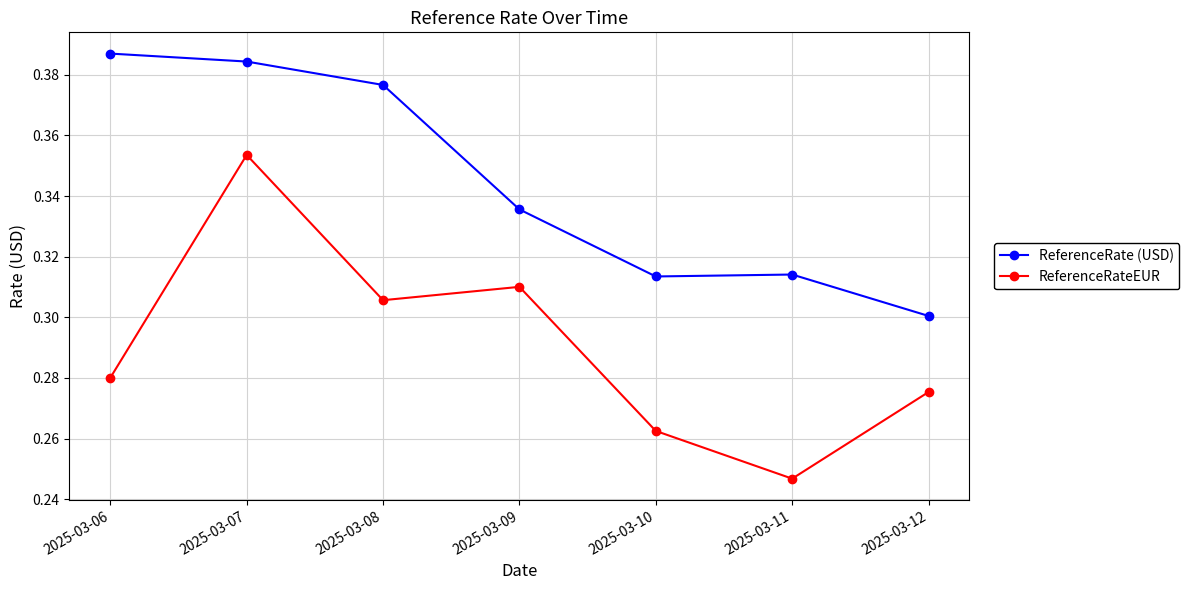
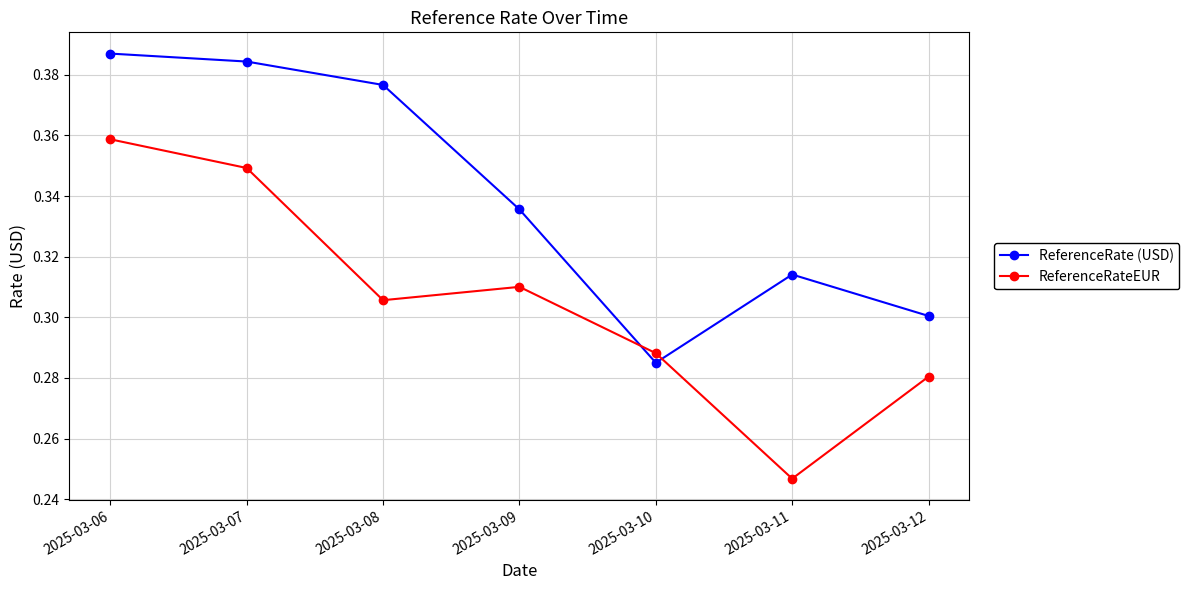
ReferenceRateEUR, 2025-03-06: 0.280 -> 0.359
ReferenceRateEUR, 2025-03-07: 0.354 -> 0.349
ReferenceRate (USD), 2025-03-10: 0.313 -> 0.285
ReferenceRateEUR, 2025-03-10: 0.263 -> 0.288
ReferenceRateEUR, 2025-03-12: 0.275 -> 0.280
